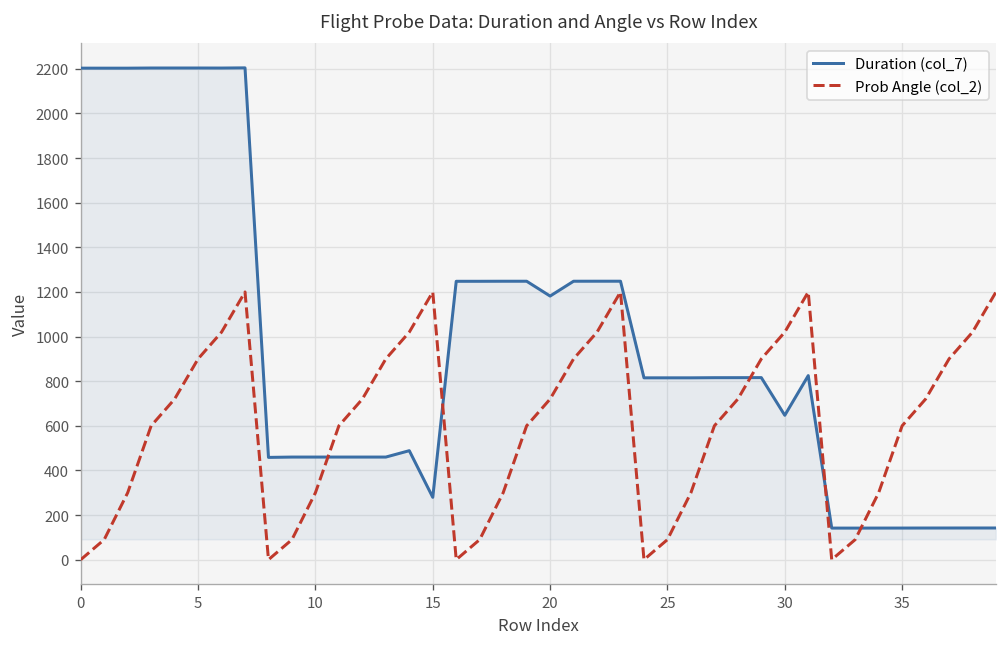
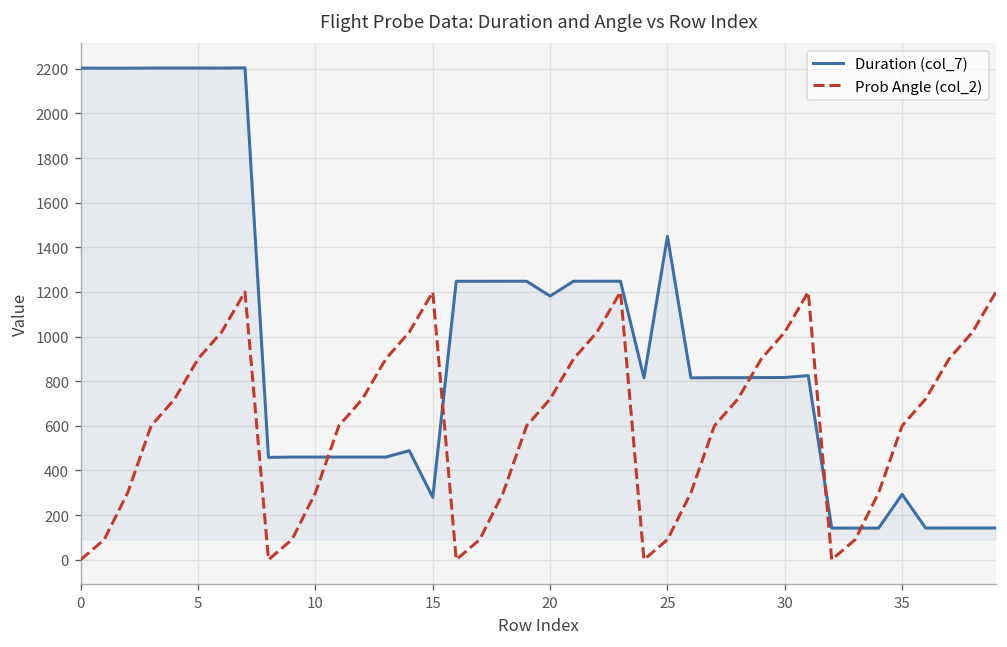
Duration (col_7), 25: 820 -> 1450
Duration (col_7), 30: 650 -> 820
Duration (col_7), 35: 140 -> 290
